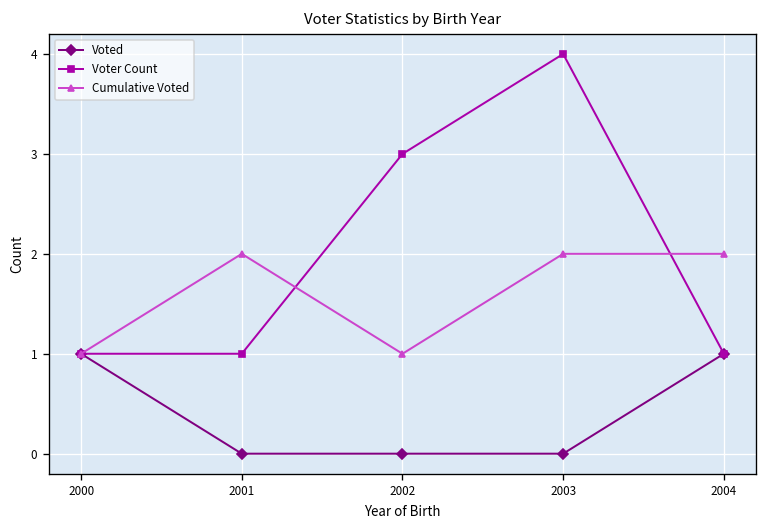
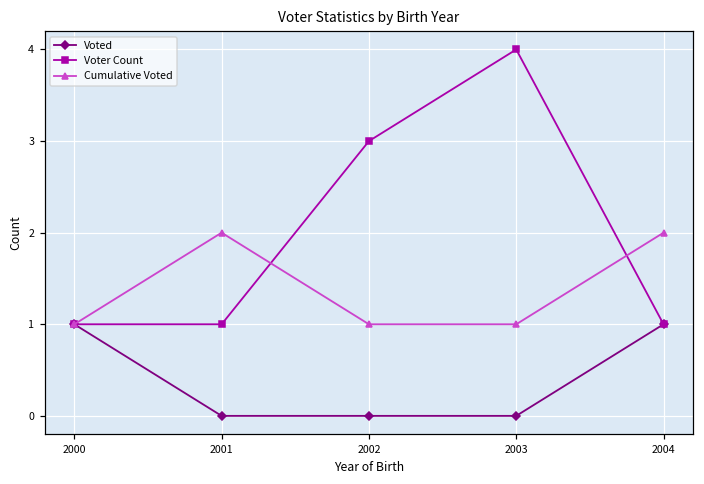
Cumulative Voted, 2003: 2 -> 1
